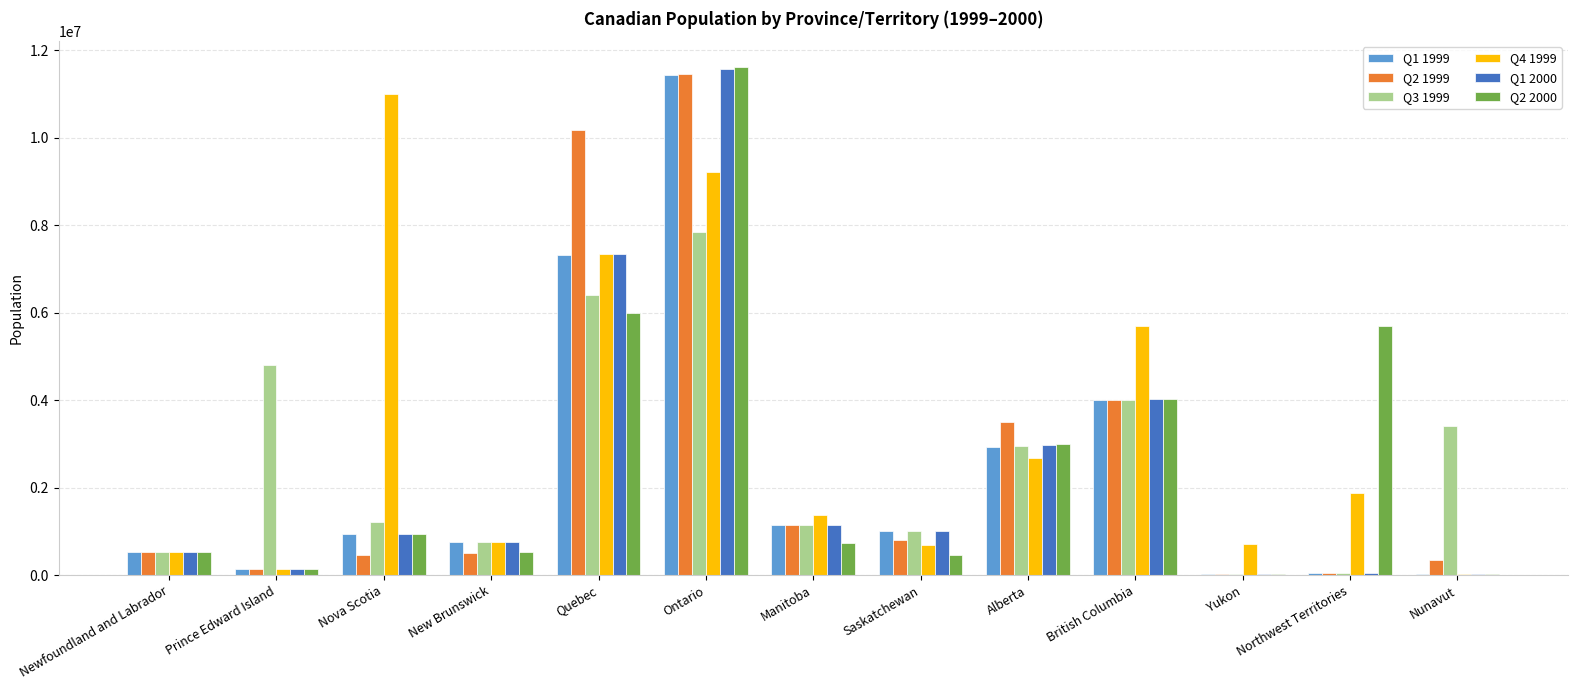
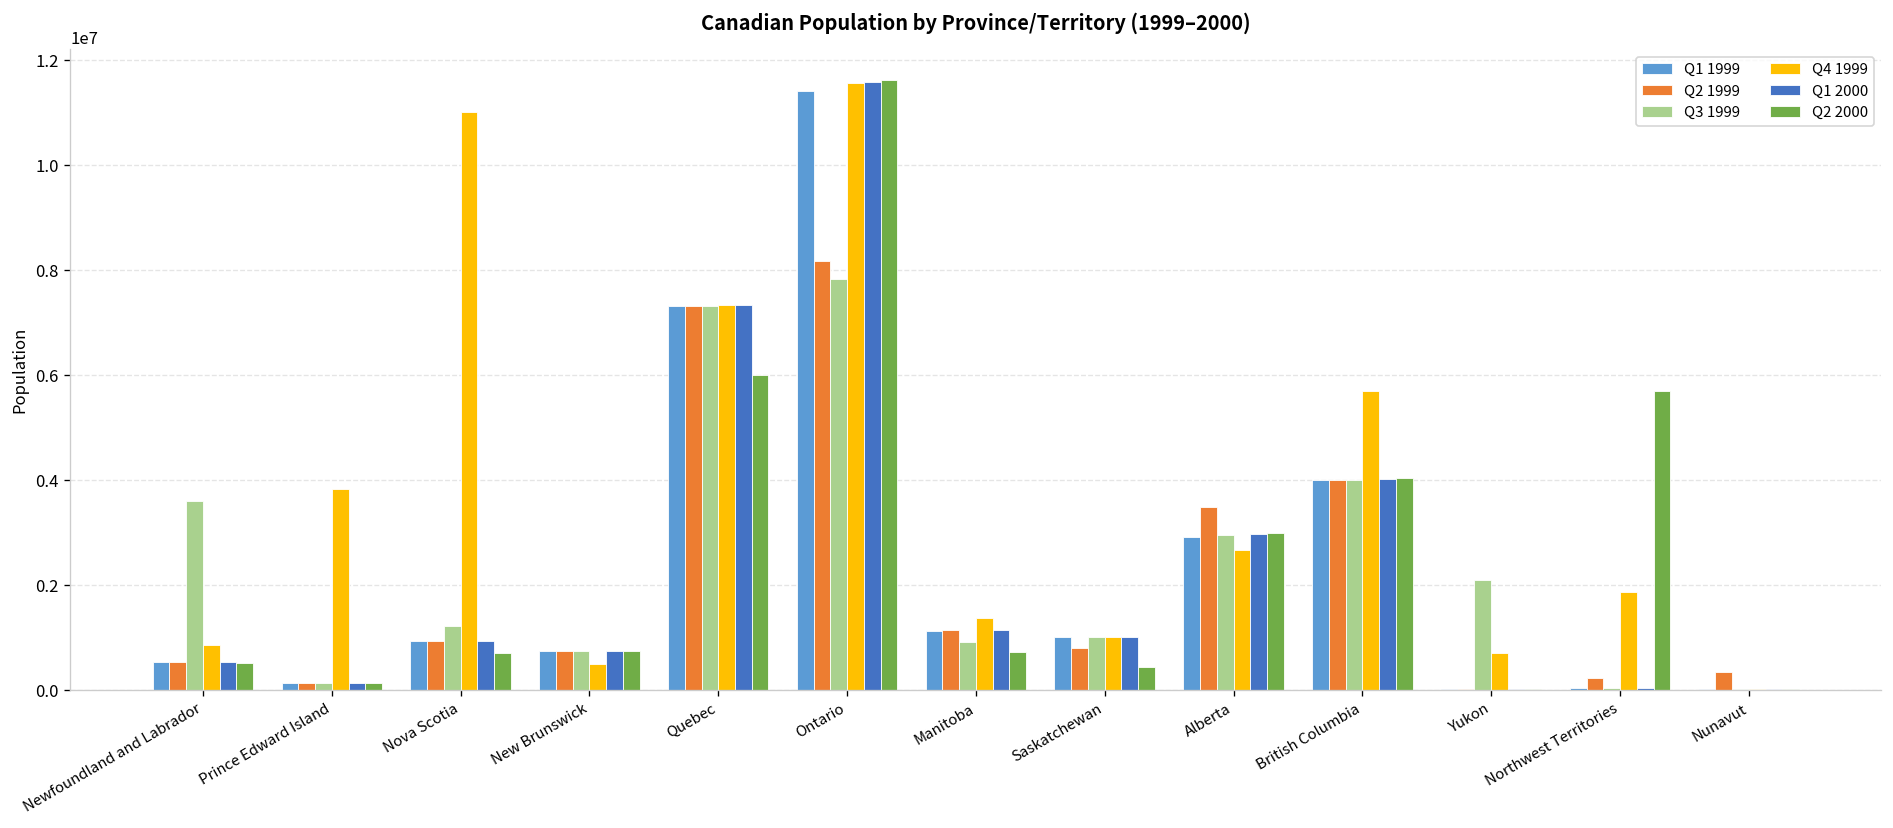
Q3 1999, Newfoundland and Labrador: 500000 -> 3600000
Q4 1999, Newfoundland and Labrador: 500000 -> 900000
Q3 1999, Prince Edward Island: 4800000 -> 100000
Q4 1999, Prince Edward Island: 100000 -> 3800000
Q2 1999, Nova Scotia: 500000 -> 900000
Q2 2000, Nova Scotia: 900000 -> 700000
Q2 1999, New Brunswick: 500000 -> 800000
Q4 1999, New Brunswick: 800000 -> 500000
Q2 2000, New Brunswick: 500000 -> 800000
Q2 1999, Quebec: 10200000 -> 7300000
Q3 1999, Quebec: 6400000 -> 7300000
Q2 1999, Ontario: 11500000 -> 8200000
Q4 1999, Ontario: 9200000 -> 11600000
Q3 1999, Manitoba: 1100000 -> 900000
Q4 1999, Saskatchewan: 700000 -> 1000000
Q3 1999, Yukon: 0 -> 2100000
Q2 1999, Northwest Territories: 0 -> 200000
Q3 1999, Nunavut: 3400000 -> 0
